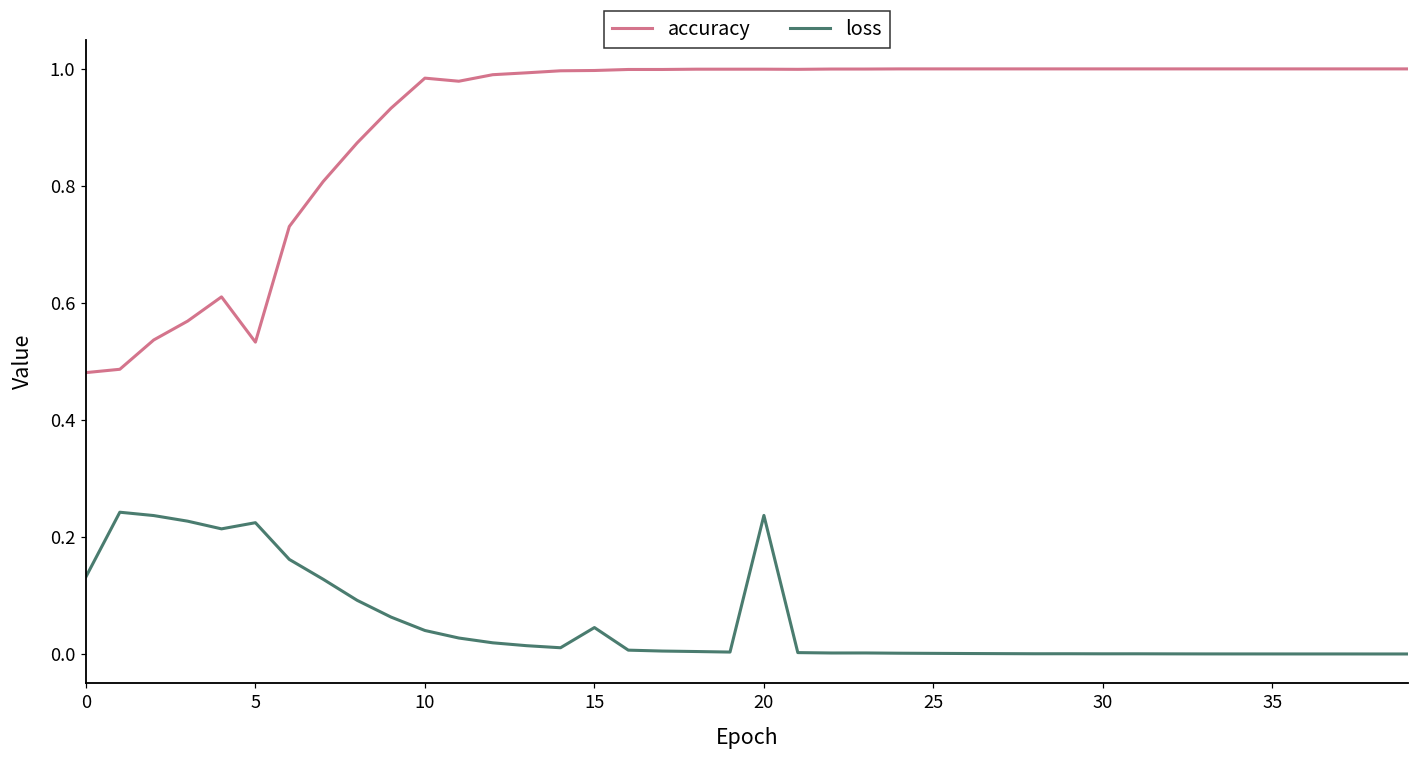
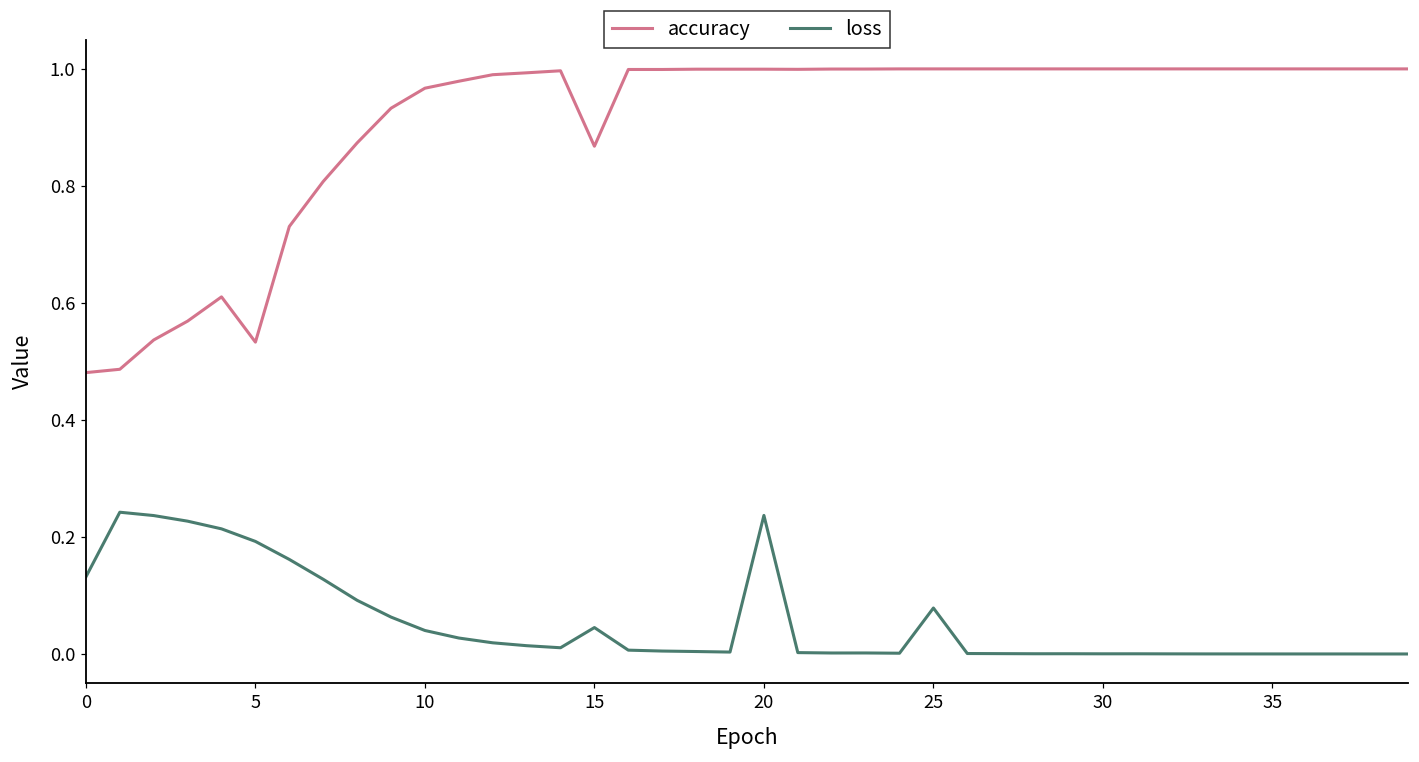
loss, 5: 0.22 -> 0.19
accuracy, 10: 0.98 -> 0.97
accuracy, 15: 1.00 -> 0.87
loss, 25: 0.00 -> 0.08
